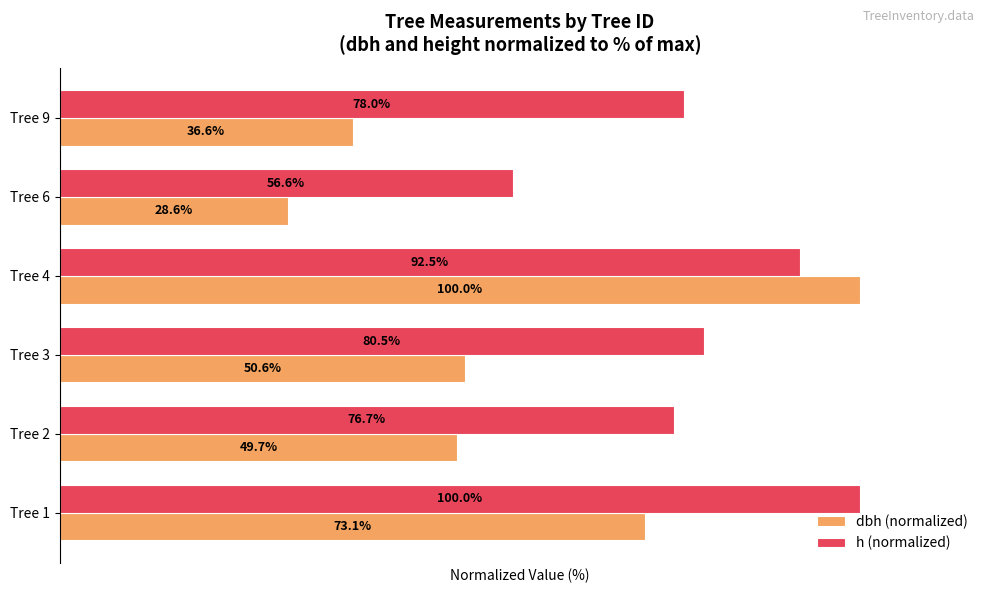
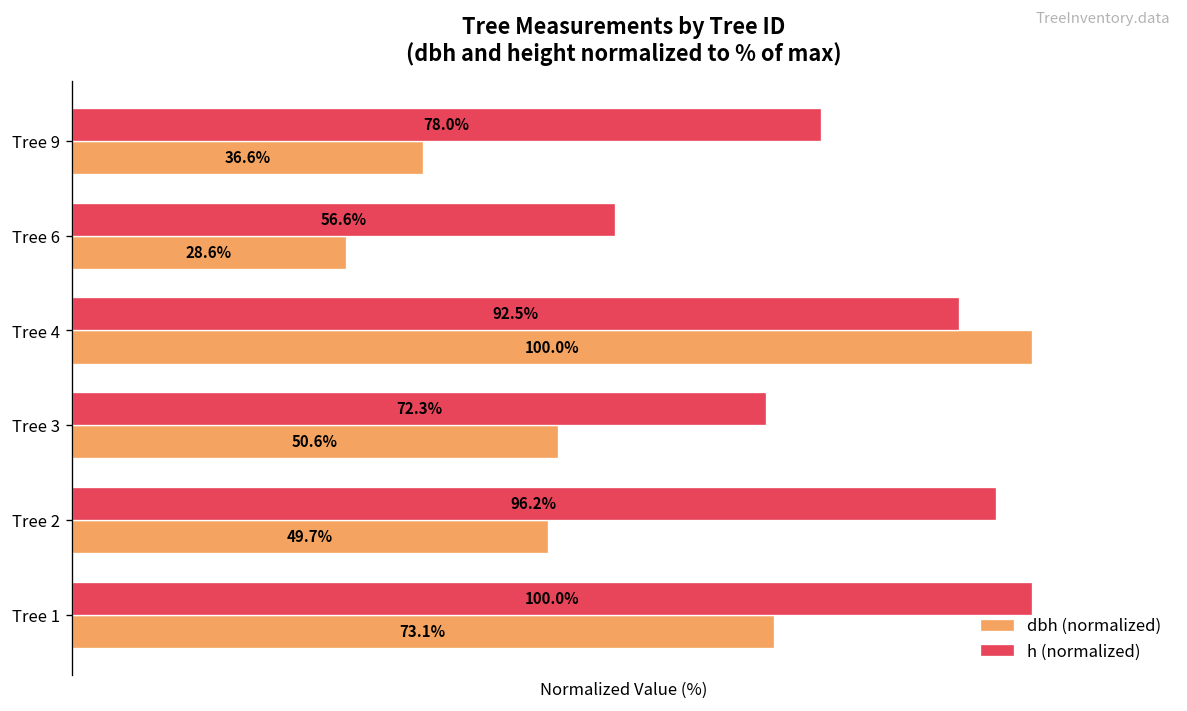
h (normalized), Tree 3: 80.5% -> 72.3%
h (normalized), Tree 2: 76.7% -> 96.2%
